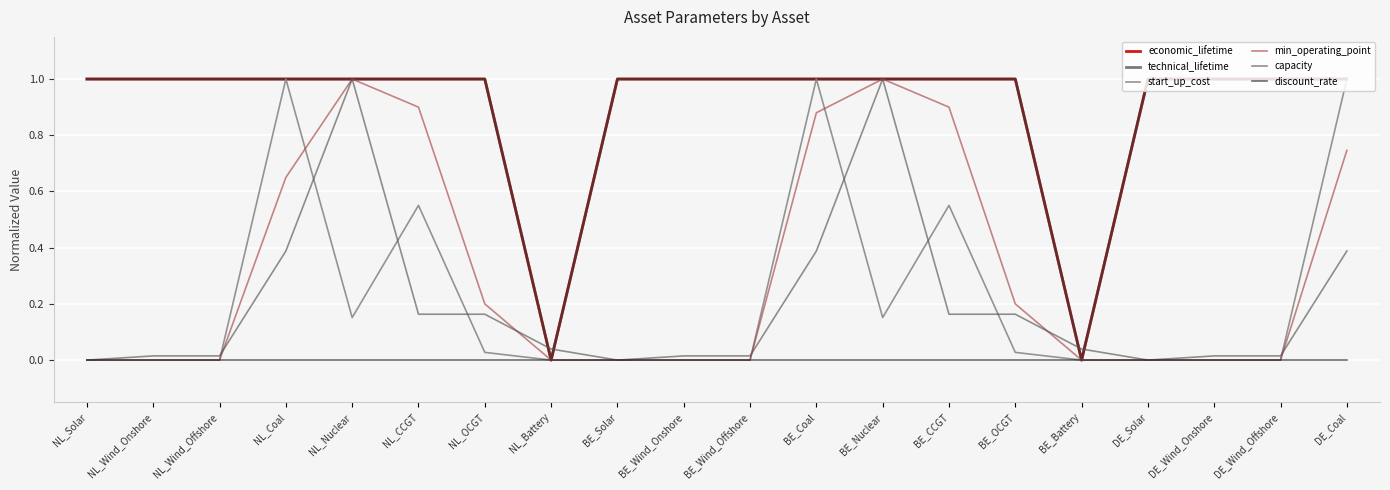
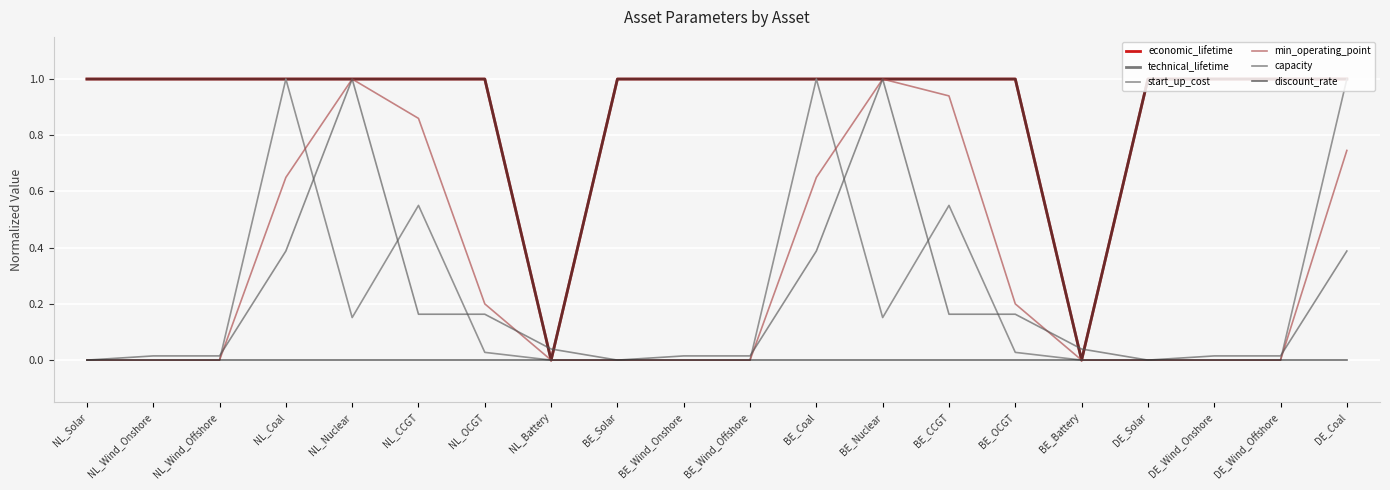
min_operating_point, NL_CCGT: 0.90 -> 0.86
min_operating_point, BE_Coal: 0.88 -> 0.65
min_operating_point, BE_CCGT: 0.90 -> 0.94
